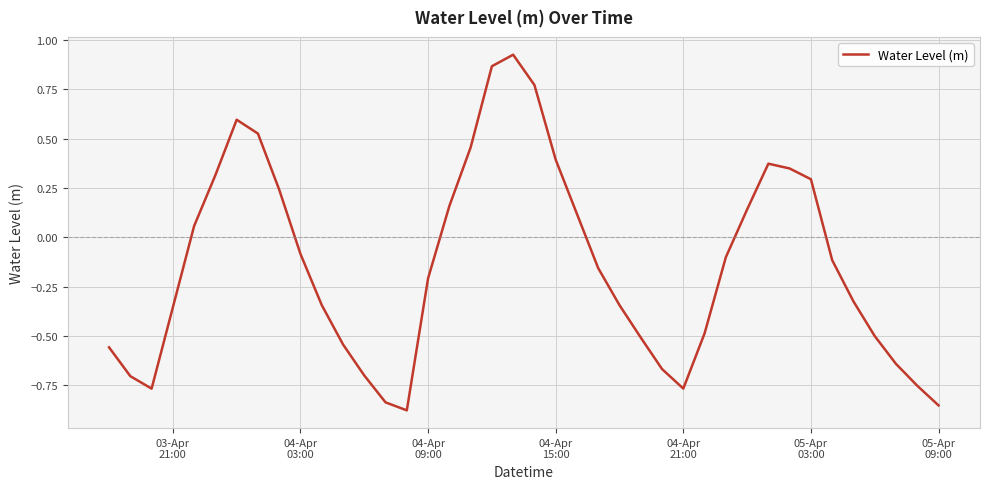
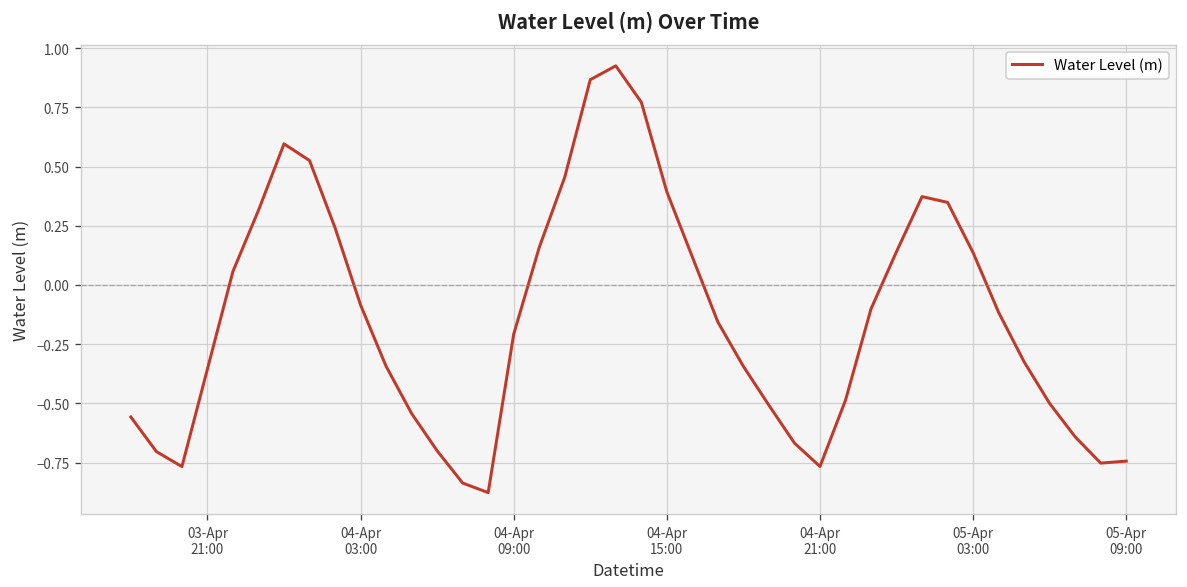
05-Apr 03:00: 0.29 -> 0.14
05-Apr 09:00: -0.85 -> -0.74
